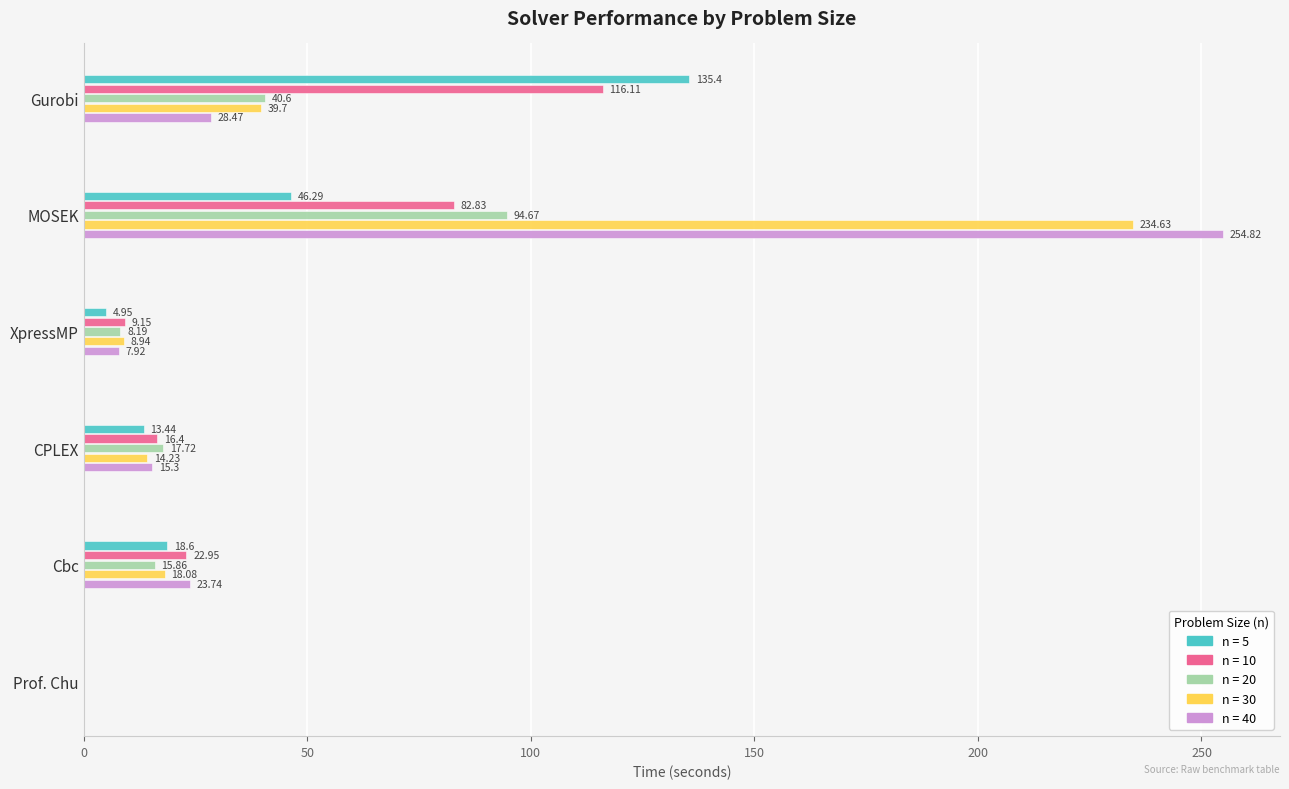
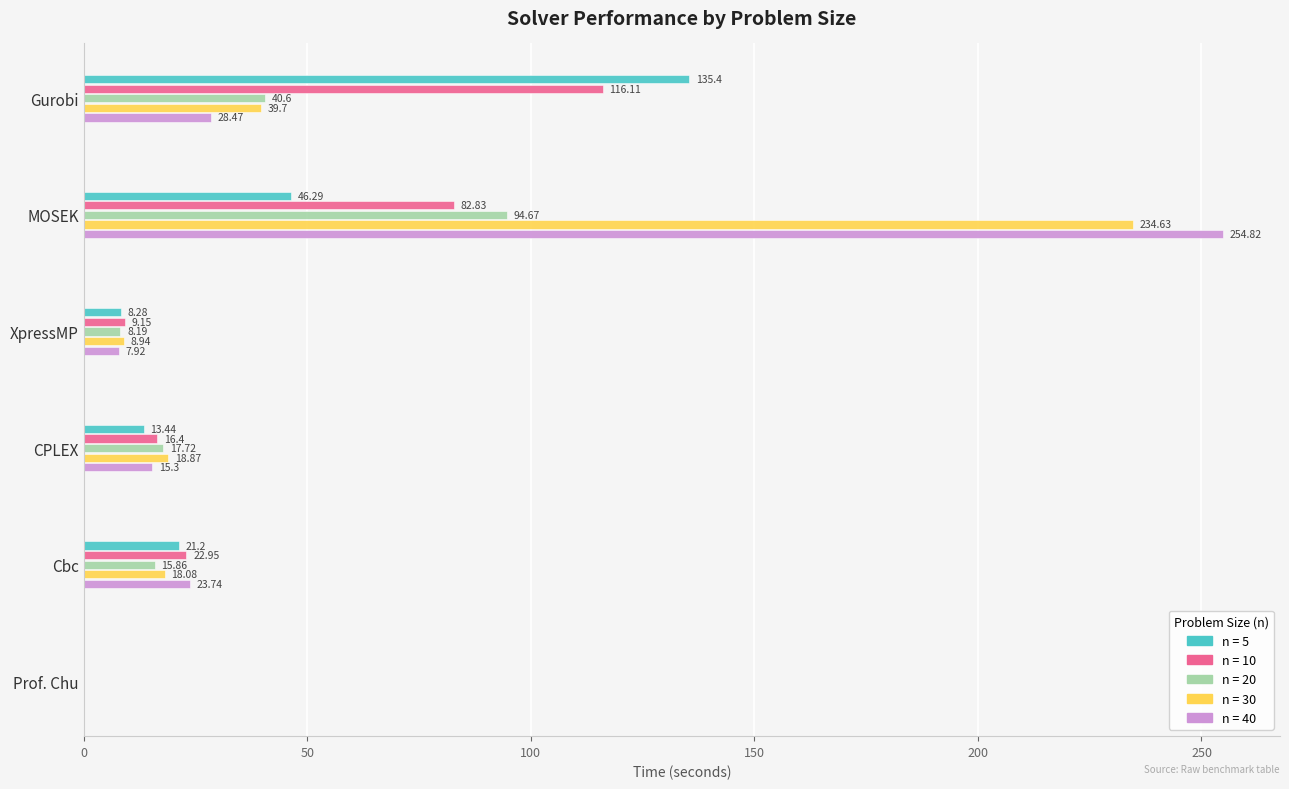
n = 5, XpressMP: 4.95 -> 8.28
n = 30, CPLEX: 14.23 -> 18.87
n = 5, Cbc: 18.6 -> 21.2
